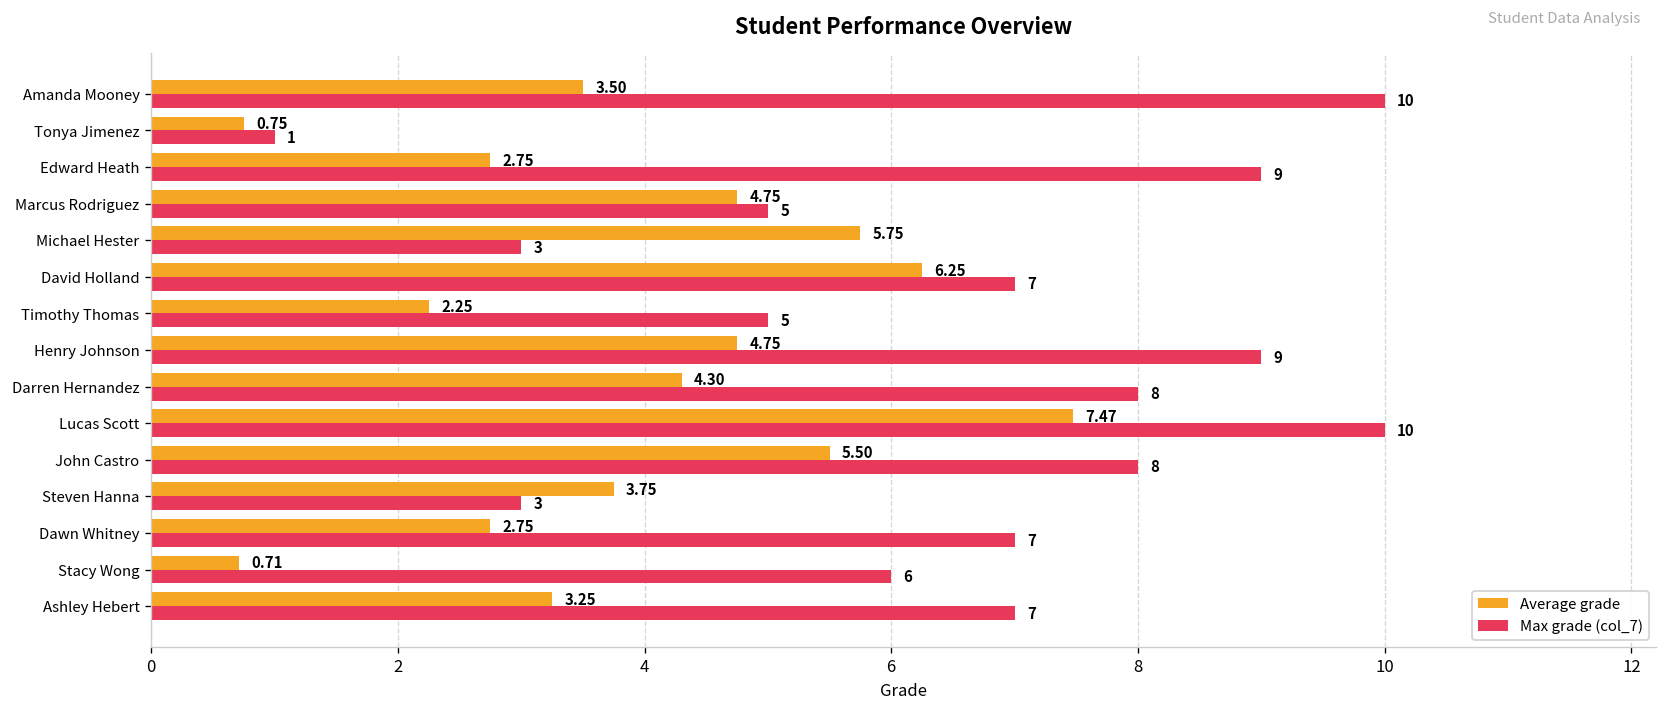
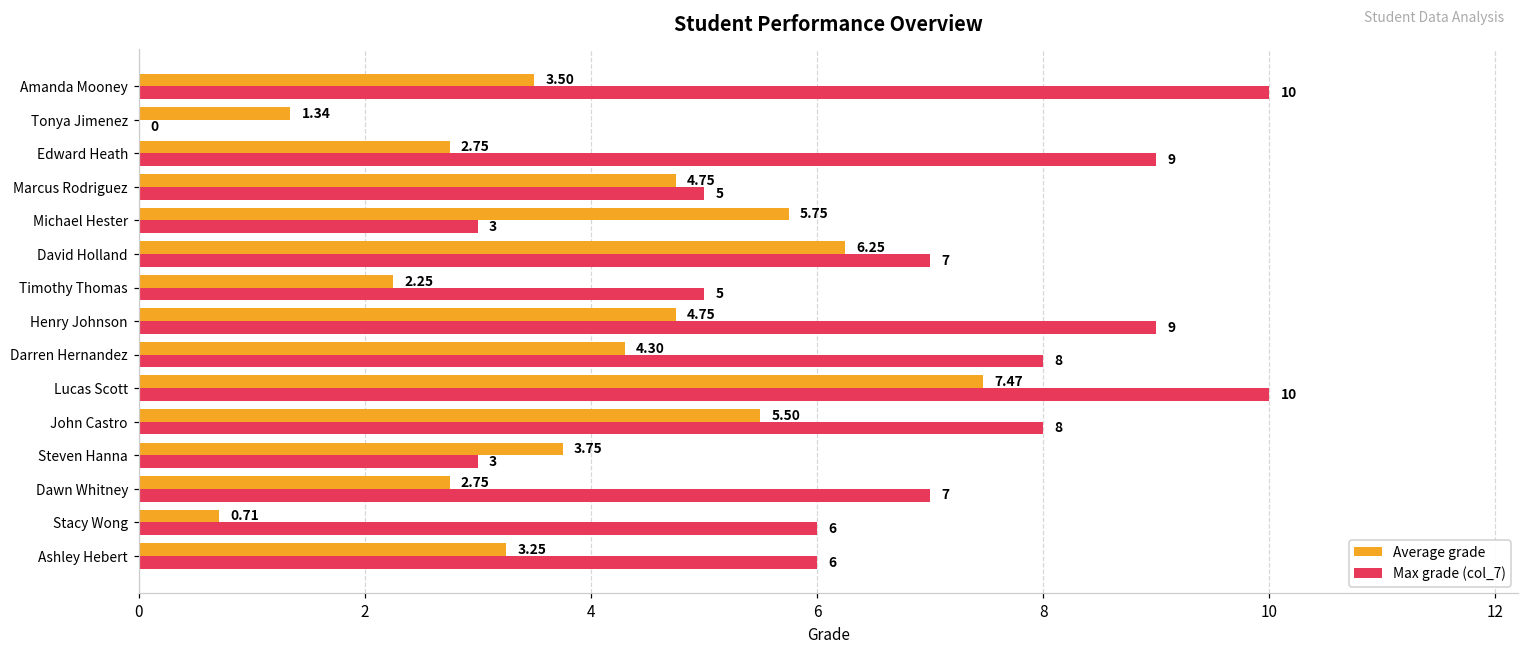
Average grade, Tonya Jimenez: 0.75 -> 1.34
Max grade (col_7), Tonya Jimenez: 1 -> 0
Max grade (col_7), Ashley Hebert: 7 -> 6
